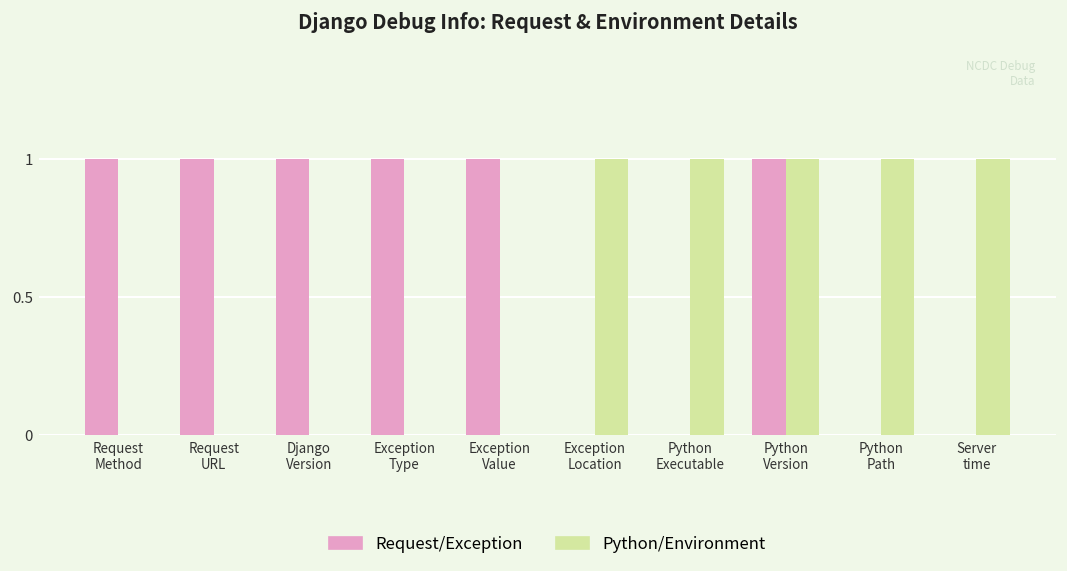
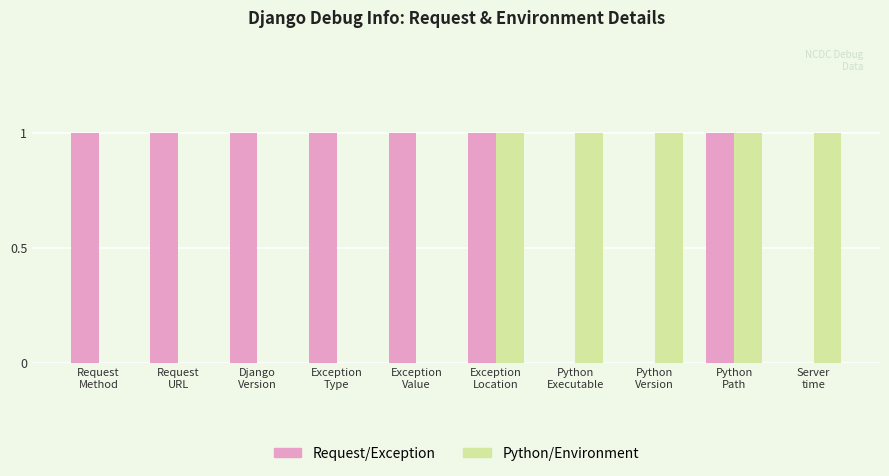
Request/Exception, Exception Location: 0 -> 1
Request/Exception, Python Version: 1 -> 0
Request/Exception, Python Path: 0 -> 1
